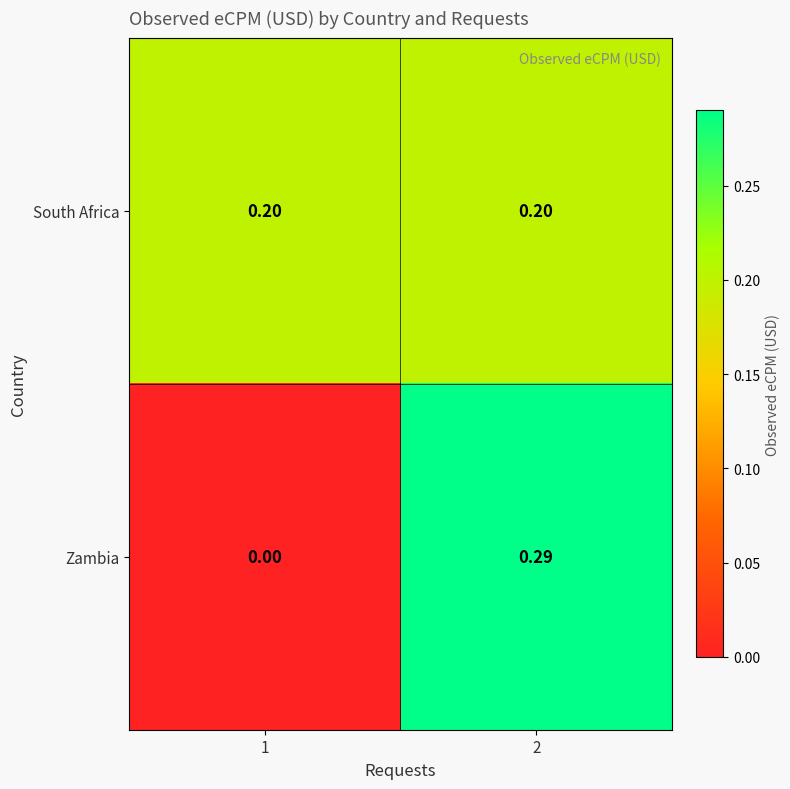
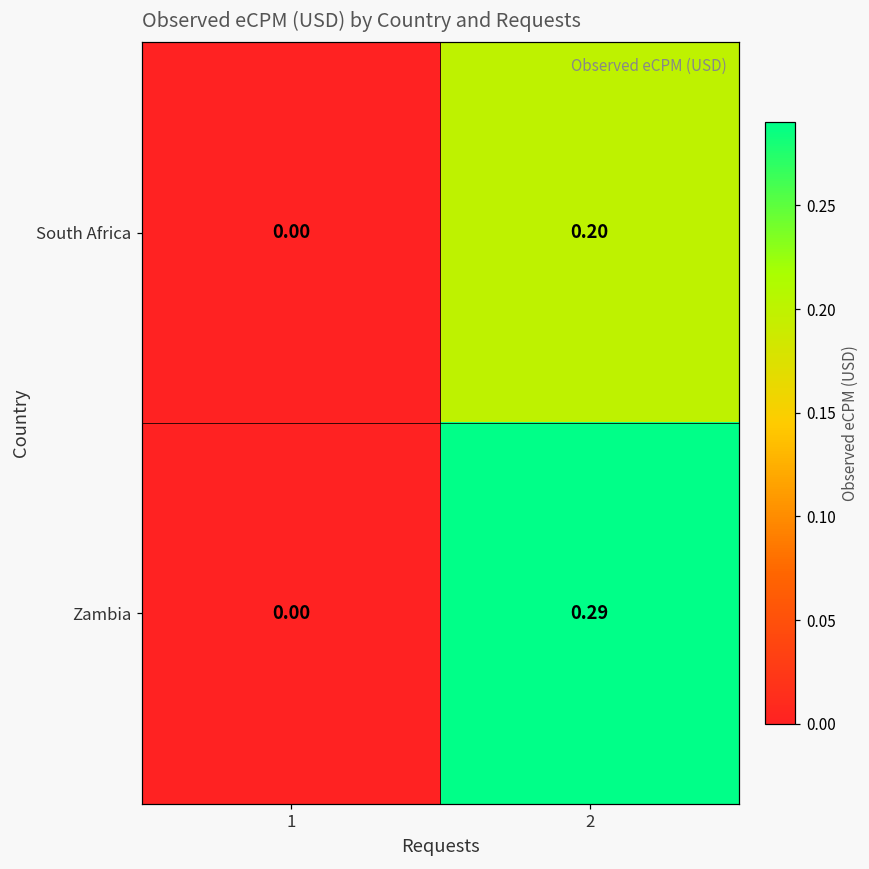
South Africa, 1: 0.20 -> 0.00
